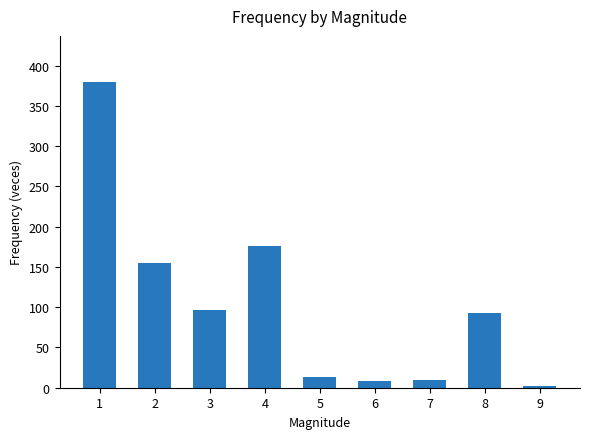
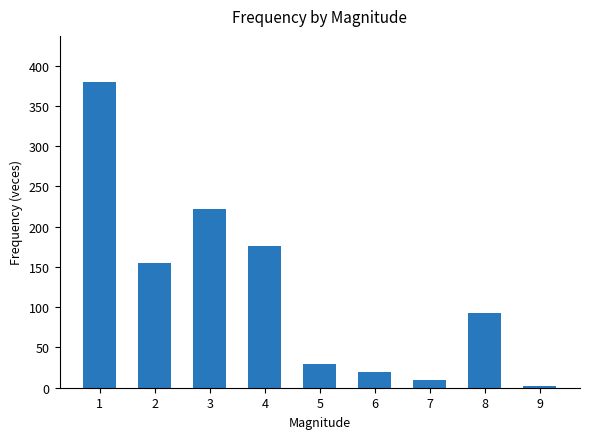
3: 100 -> 220
5: 10 -> 30
6: 10 -> 20
